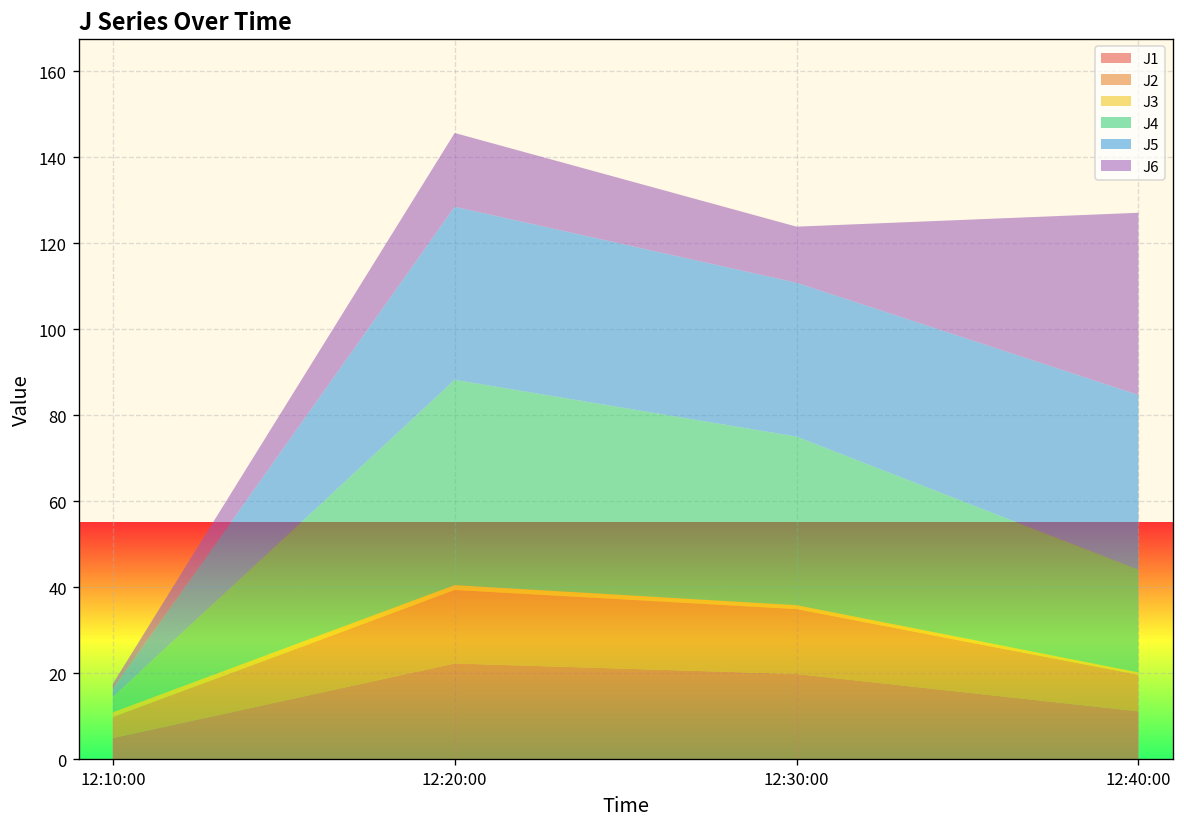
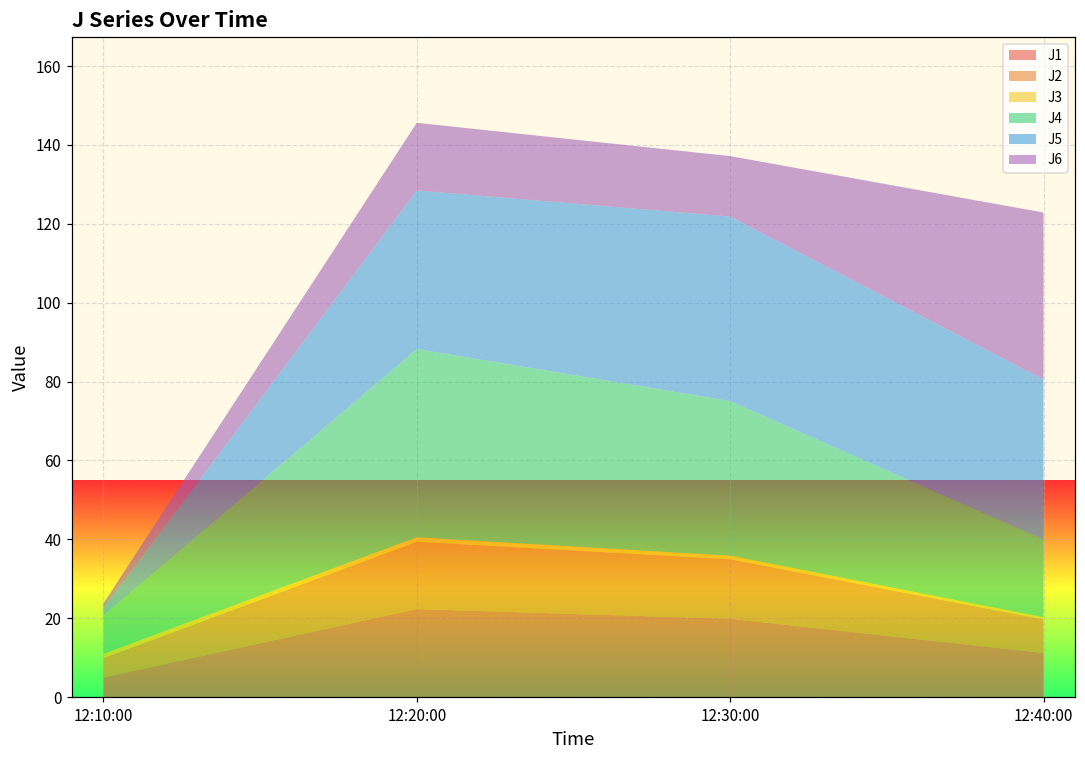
J4, 12:10:00: 4 -> 10
J5, 12:30:00: 36 -> 47
J6, 12:30:00: 13 -> 15
J4, 12:40:00: 24 -> 20
